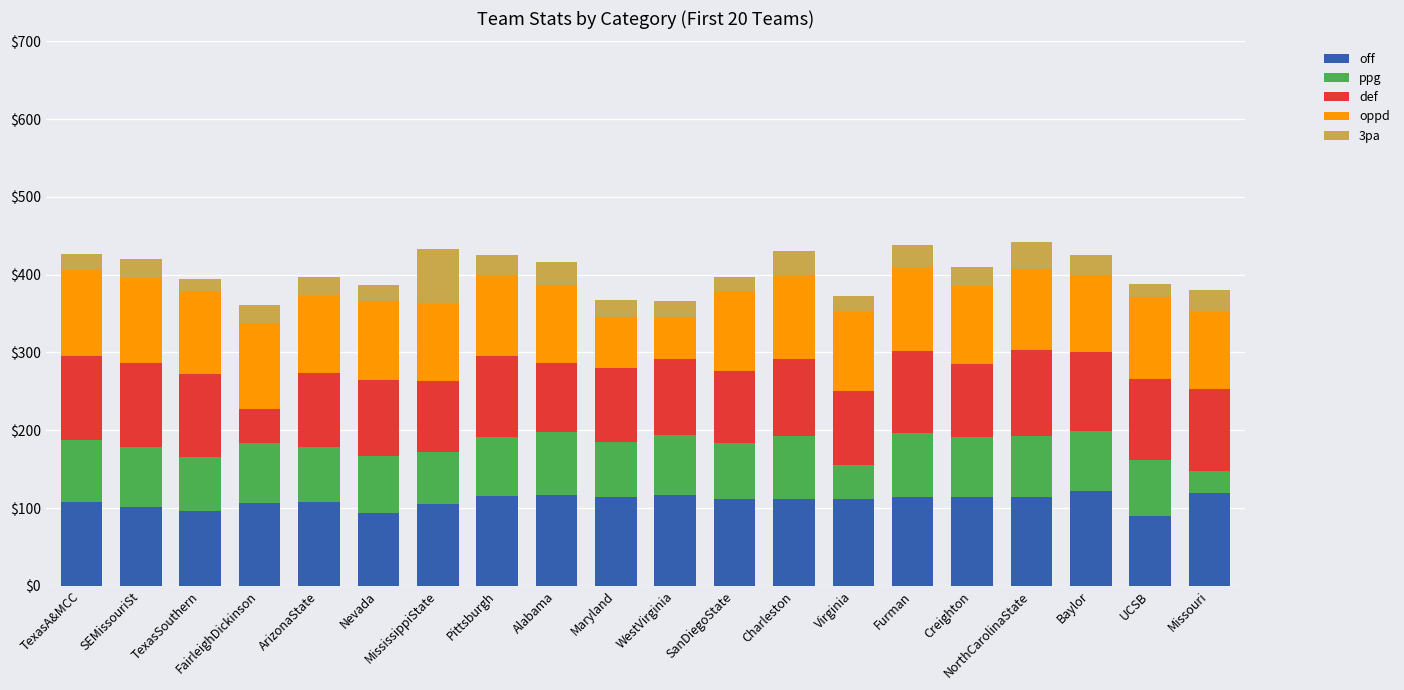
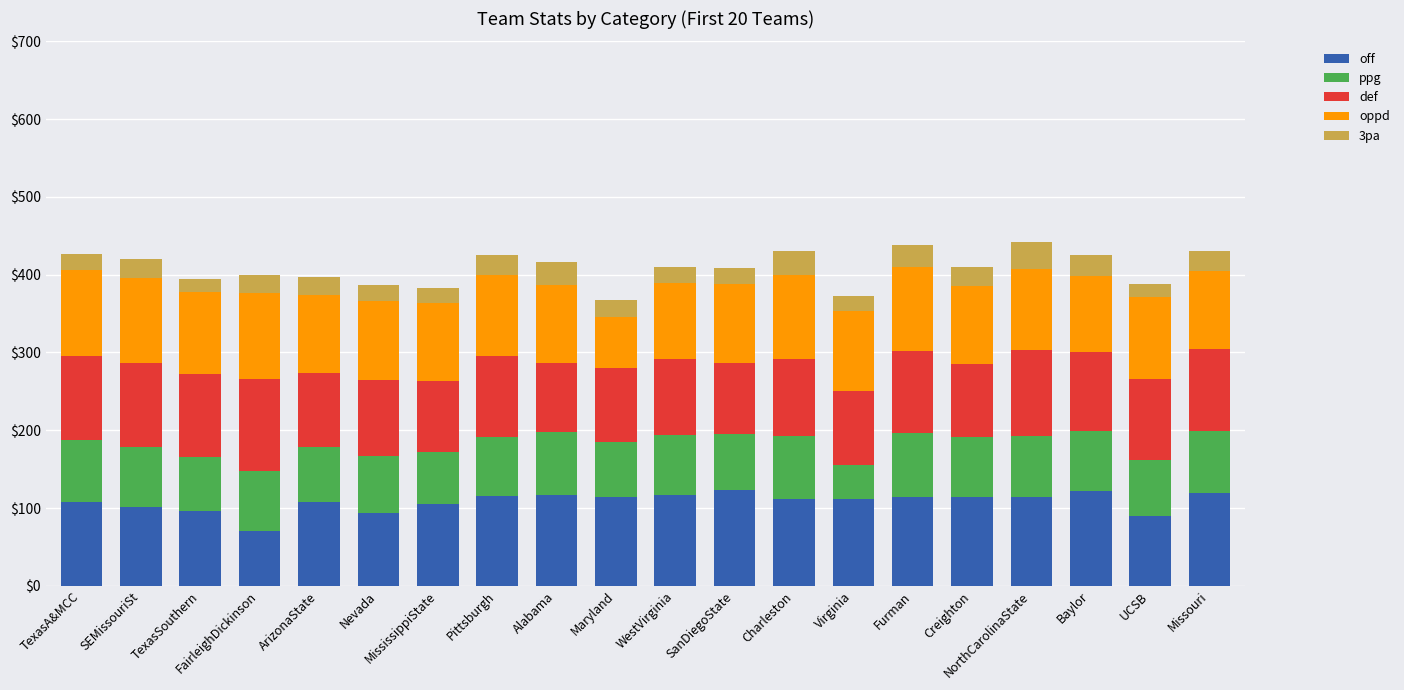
off, FairleighDickinson: $110 -> $70
def, FairleighDickinson: $40 -> $120
3pa, MississippiState: $70 -> $20
oppd, WestVirginia: $50 -> $100
off, SanDiegoState: $110 -> $120
ppg, Missouri: $30 -> $80
